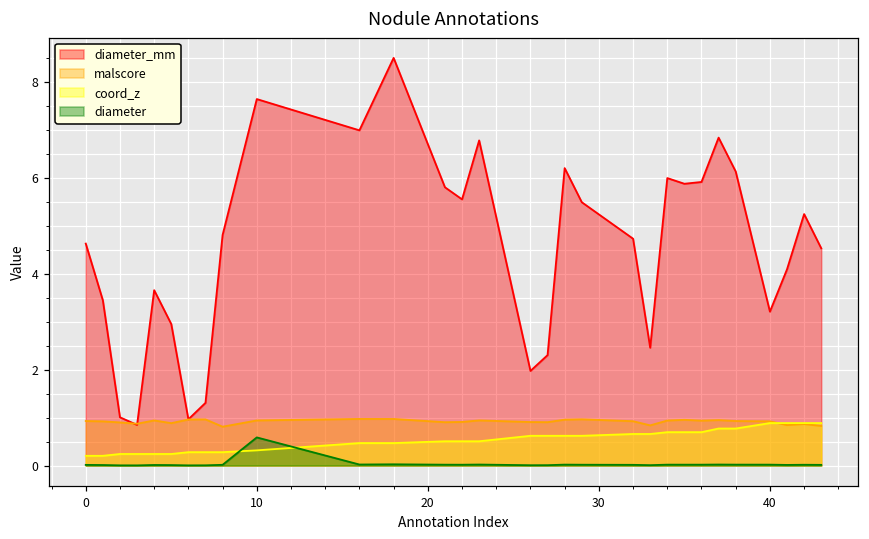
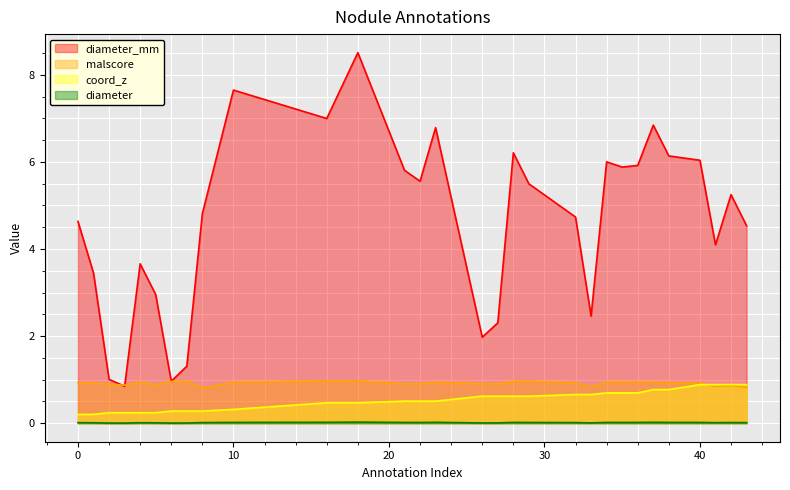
diameter, 10: 0.6 -> 0.0
diameter_mm, 40: 3.2 -> 6.0
